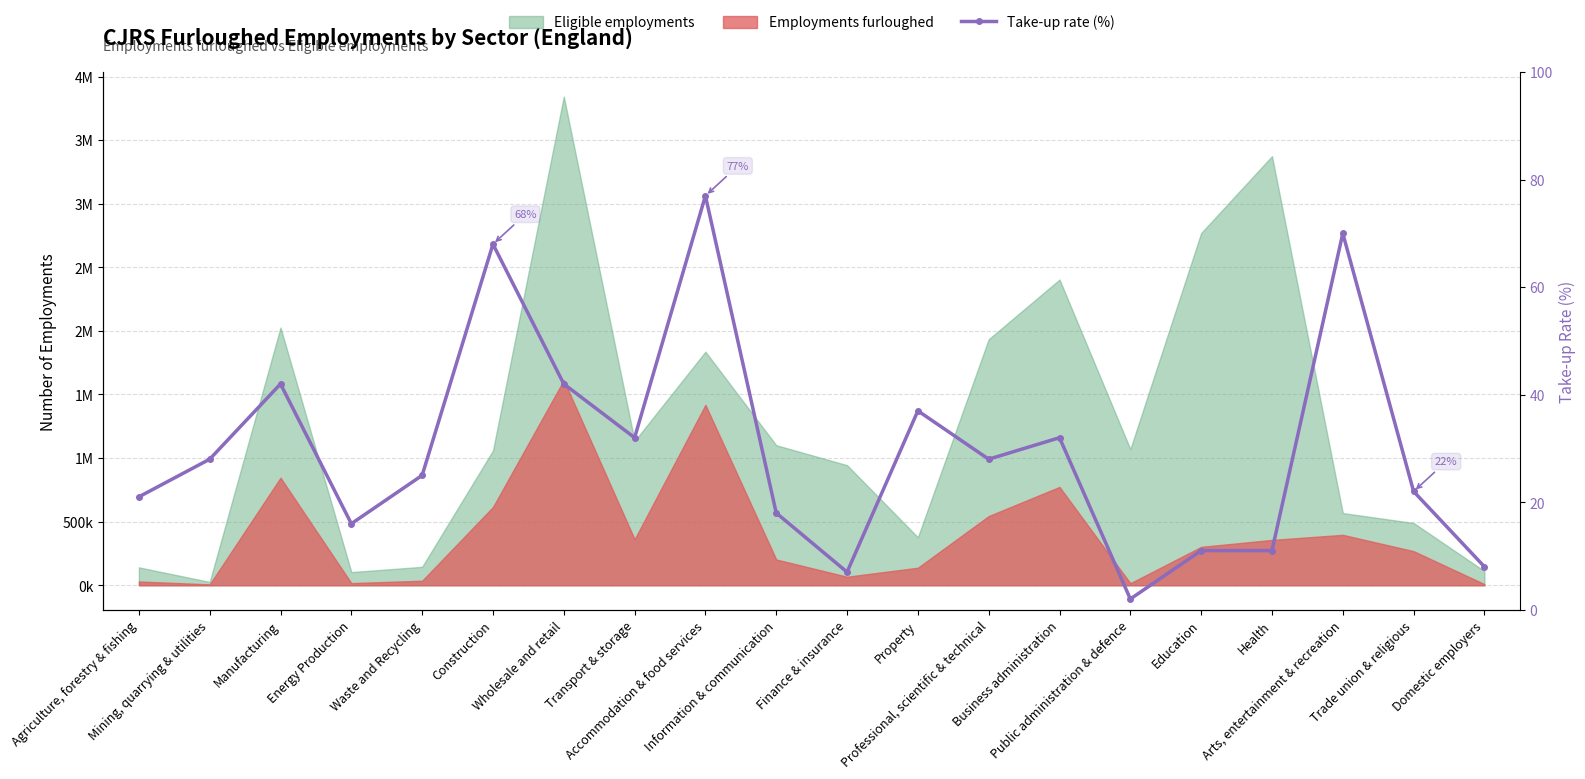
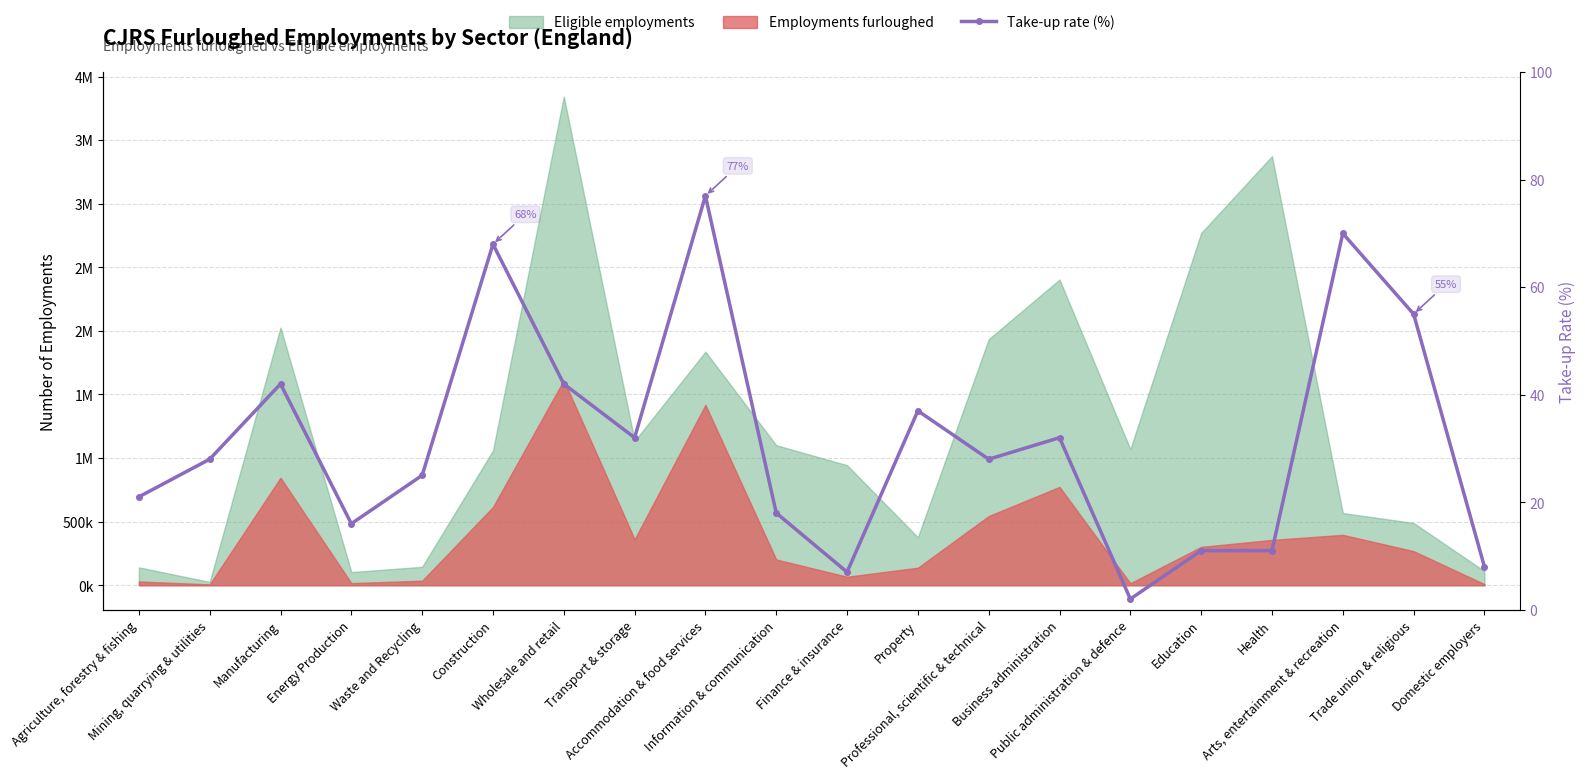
Take-up rate (%), Trade union & religious: 22% -> 55%
